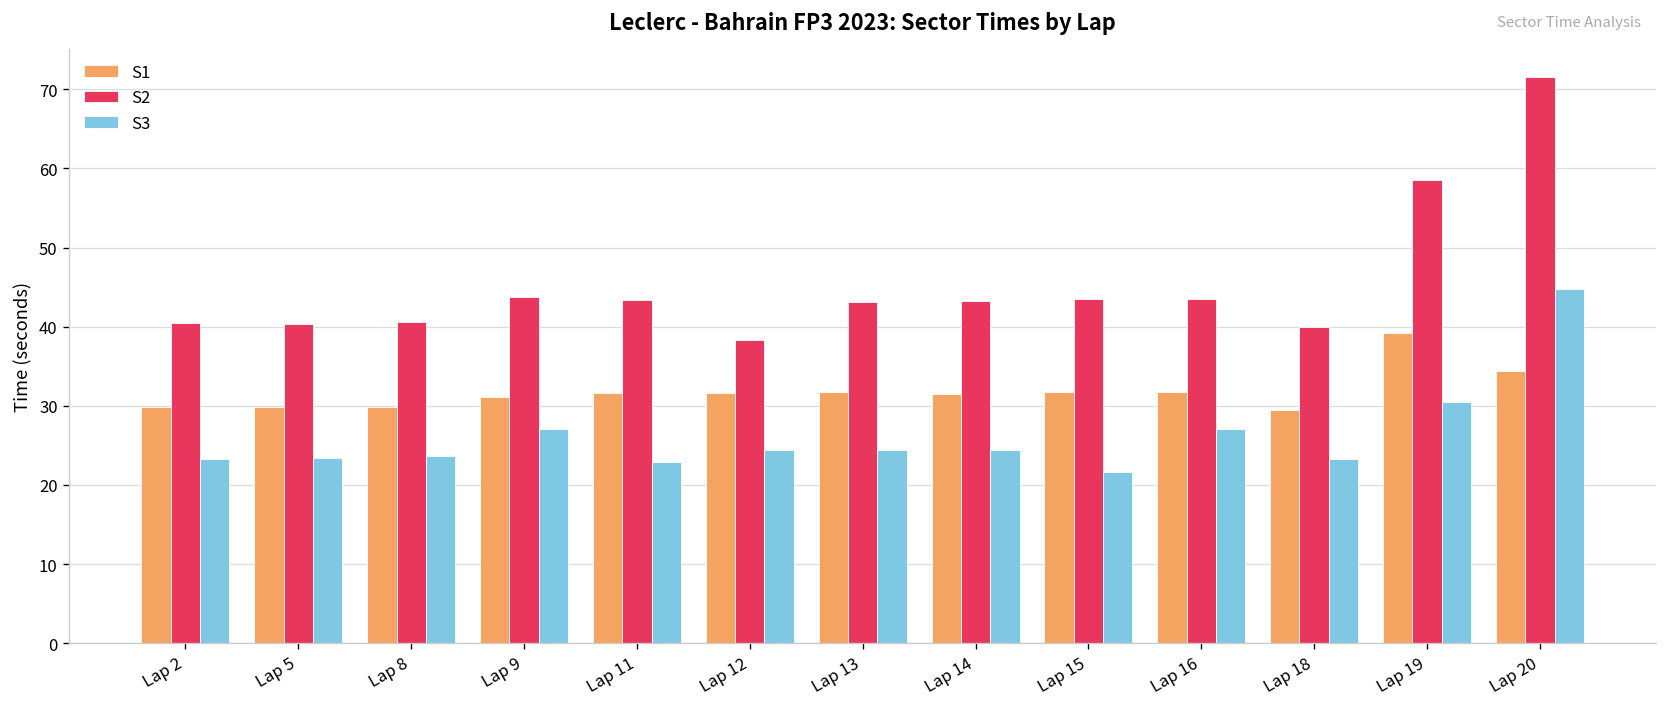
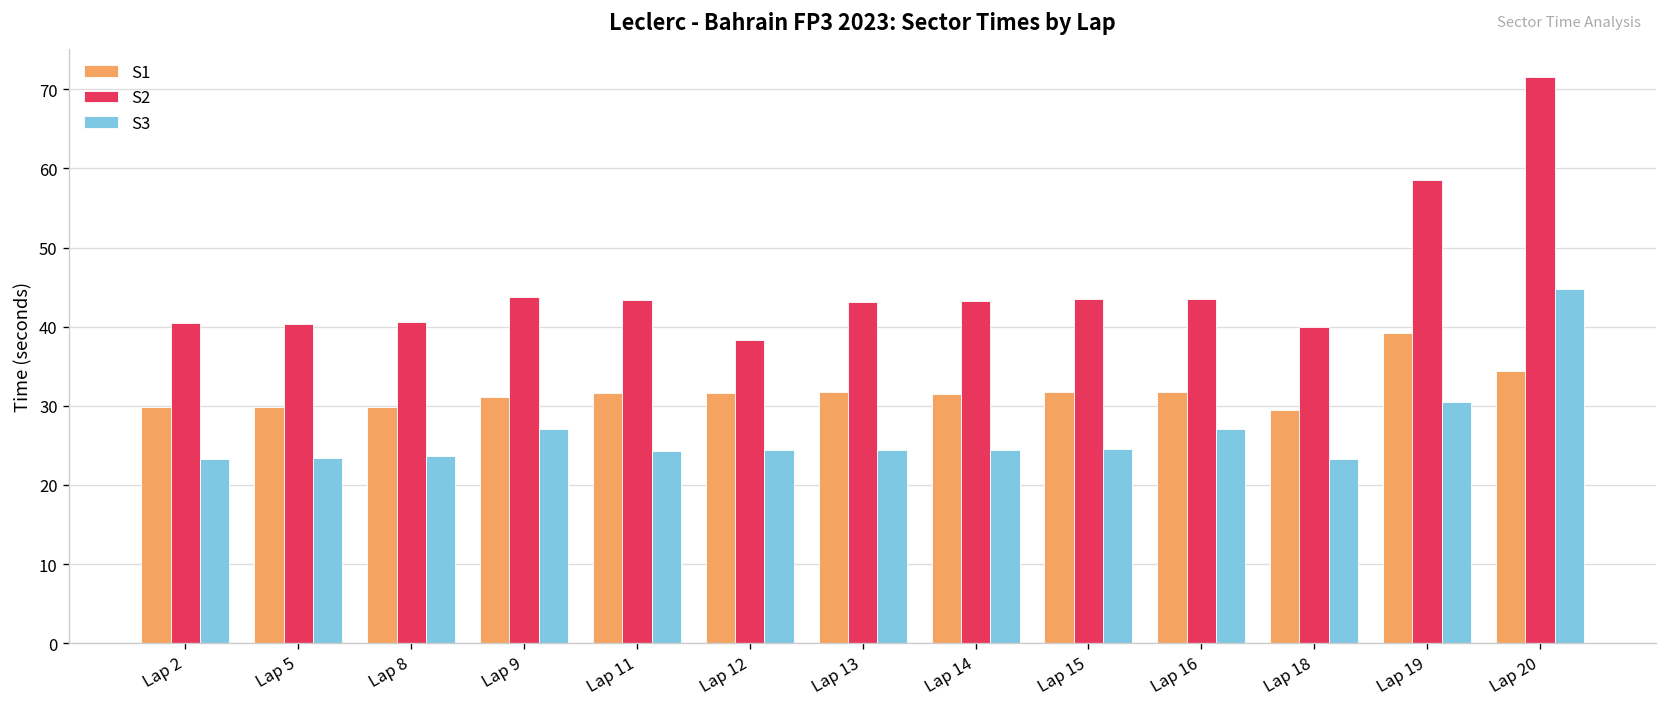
S3, Lap 11: 23 -> 24
S3, Lap 15: 22 -> 25
